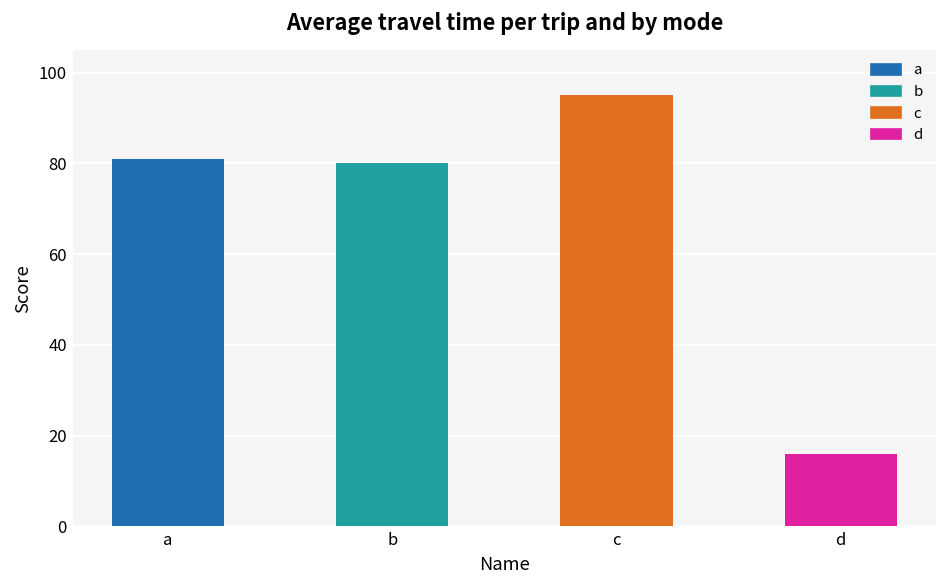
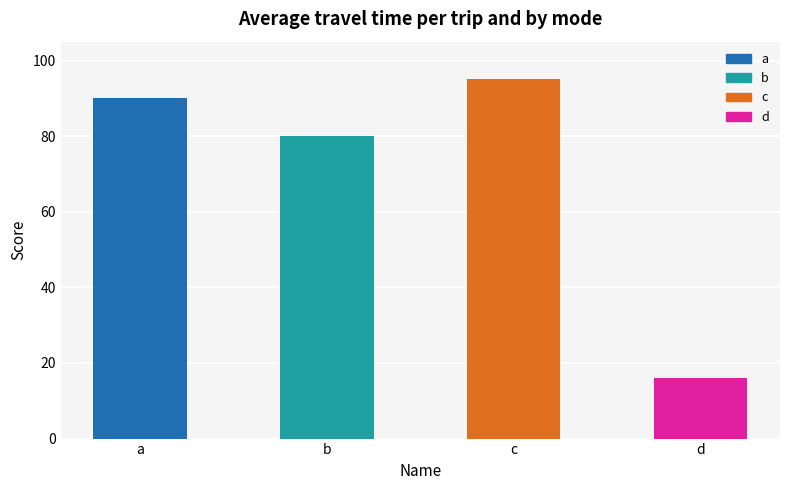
a: 81 -> 90
